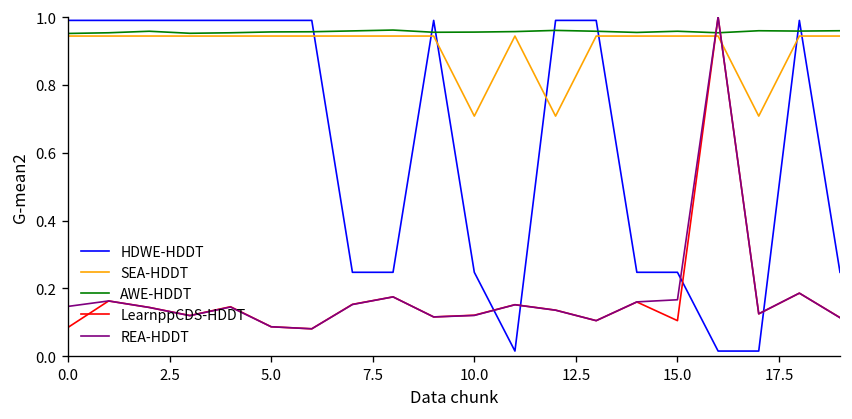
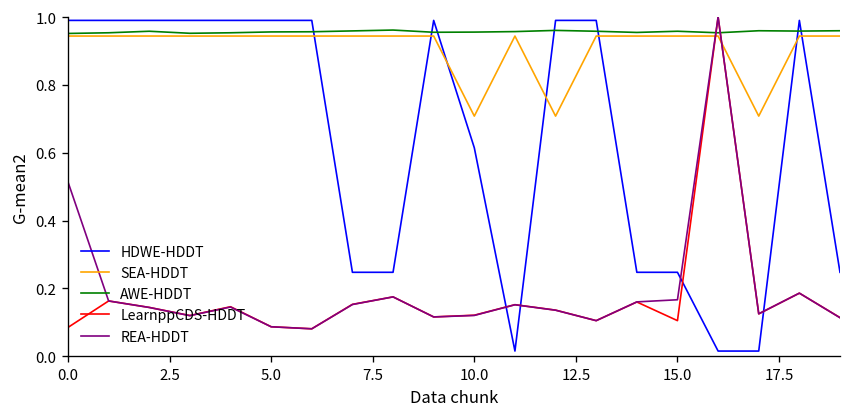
REA-HDDT, 0.0: 0.15 -> 0.51
HDWE-HDDT, 10.0: 0.25 -> 0.61
